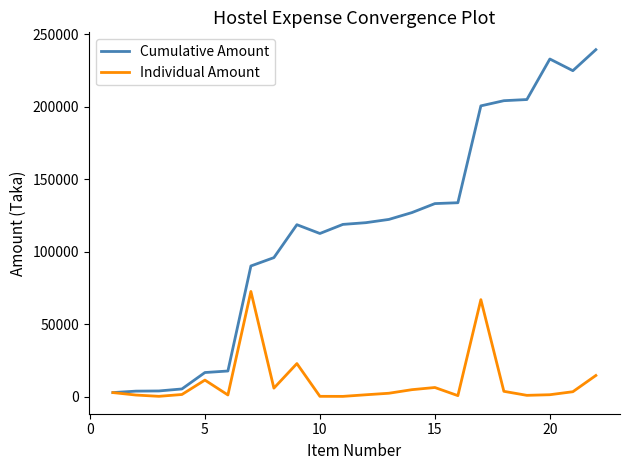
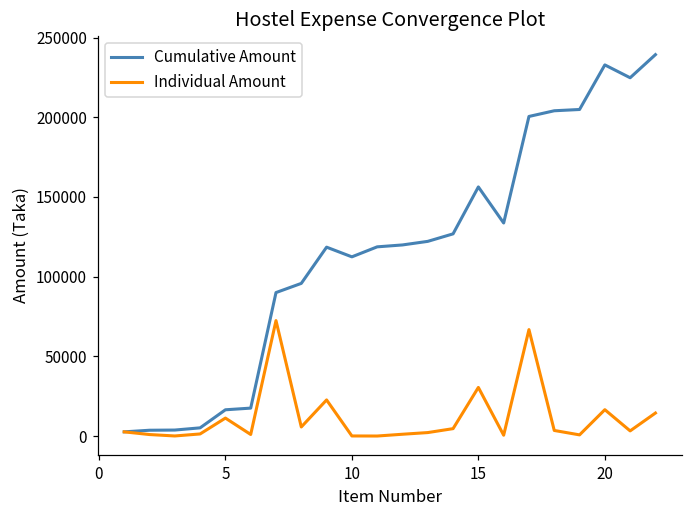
Cumulative Amount, 15: 133000 -> 156000
Individual Amount, 15: 6000 -> 31000
Individual Amount, 20: 1000 -> 17000
